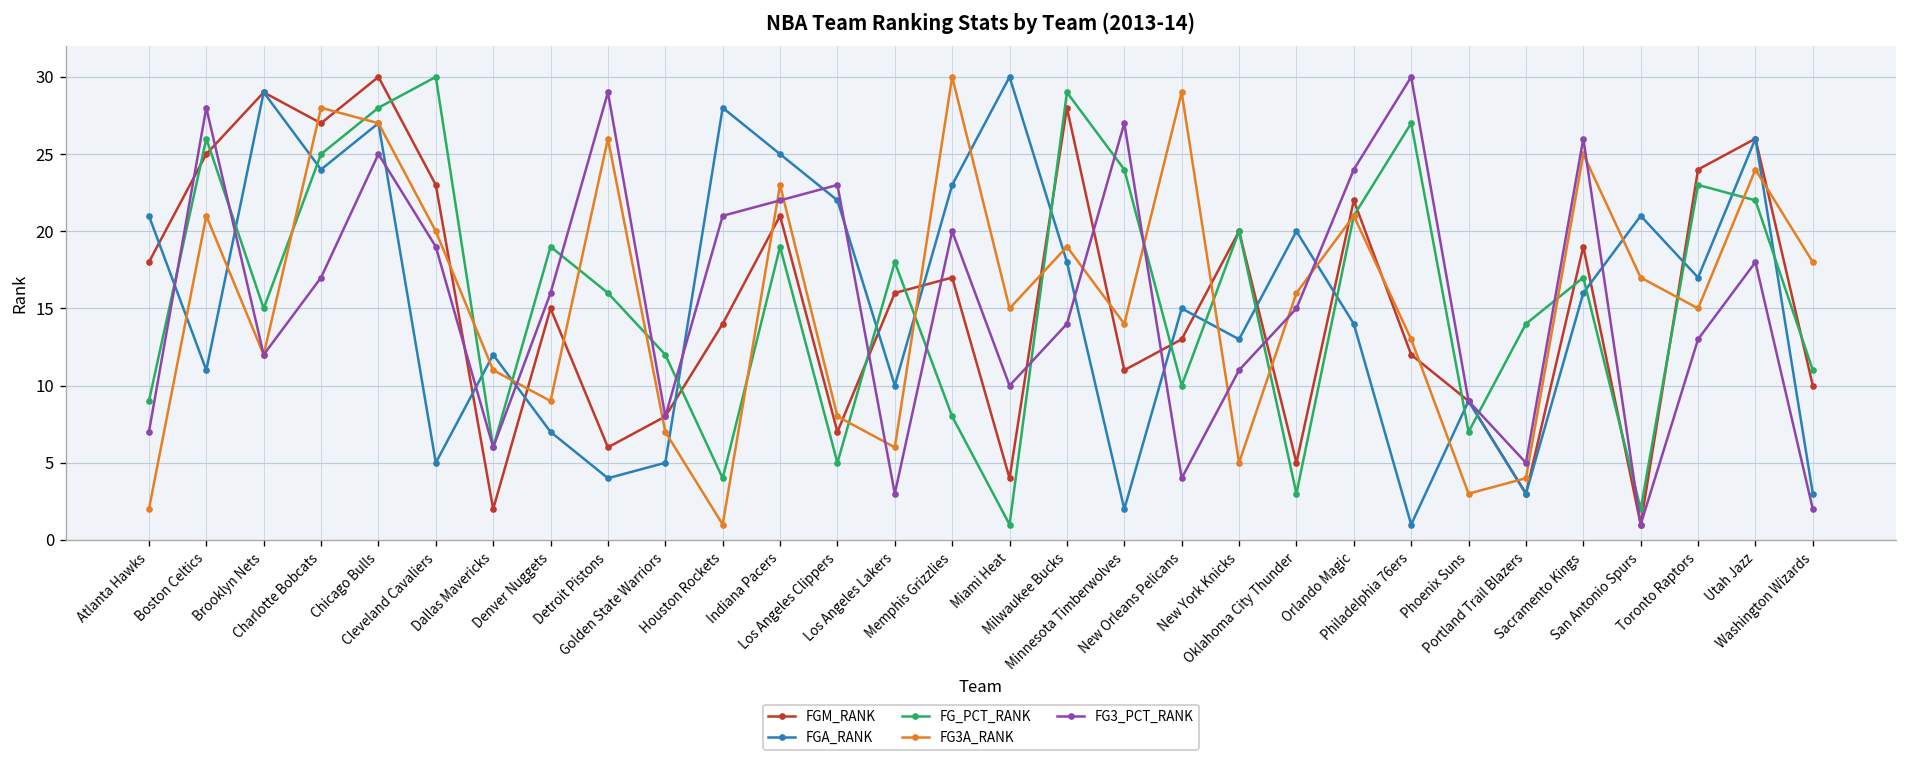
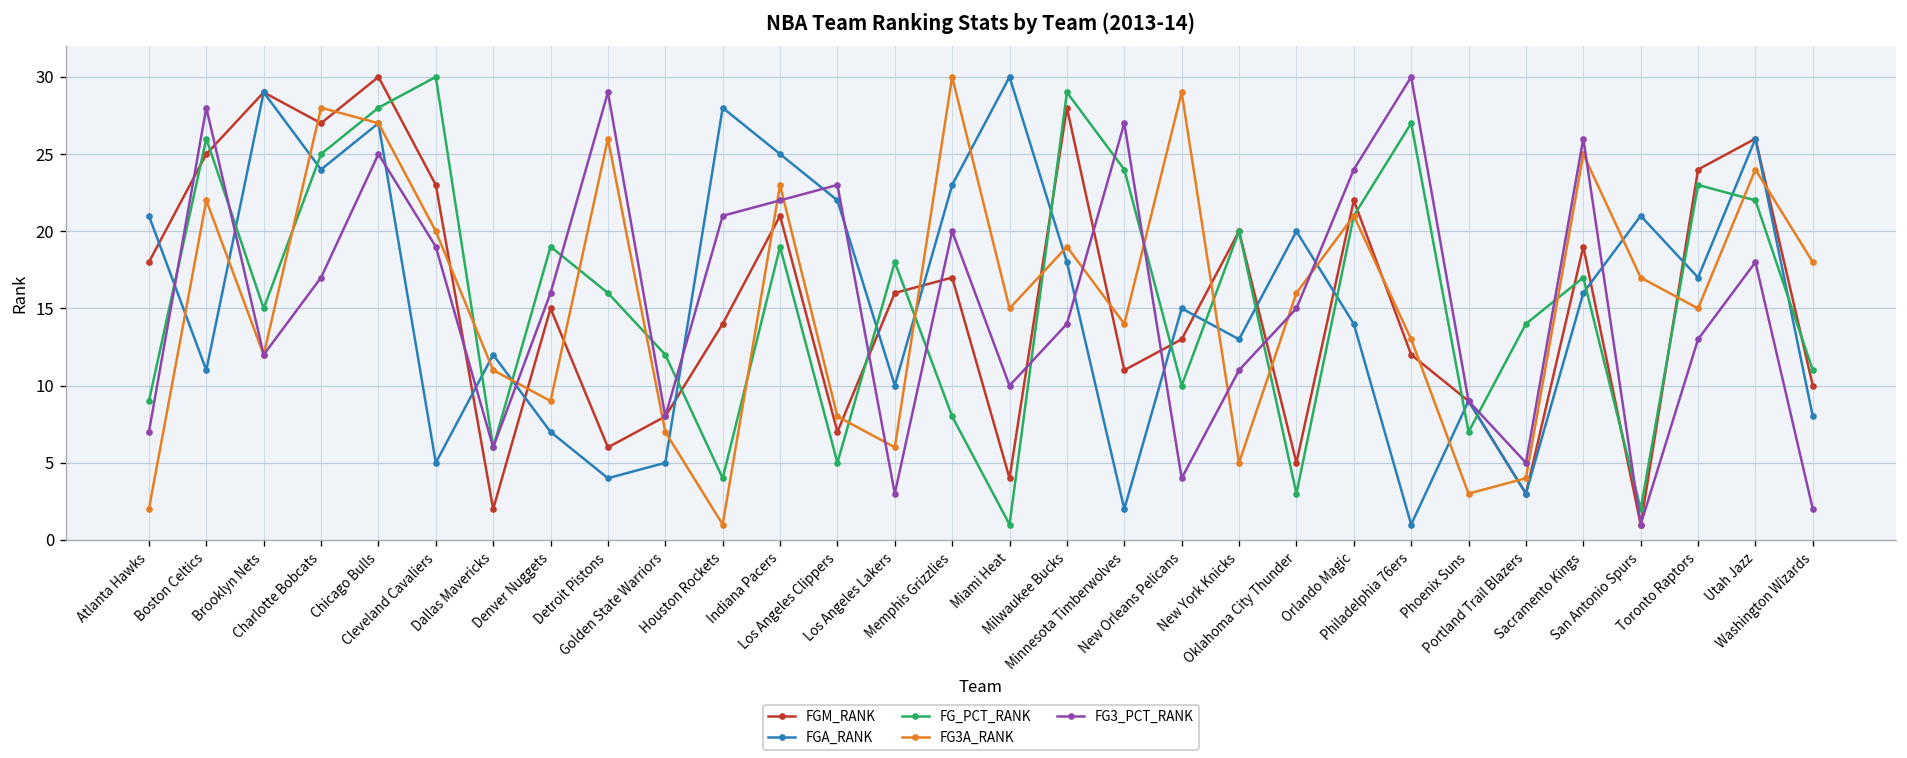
FG3A_RANK, Boston Celtics: 21 -> 22
FGA_RANK, Washington Wizards: 3 -> 8
